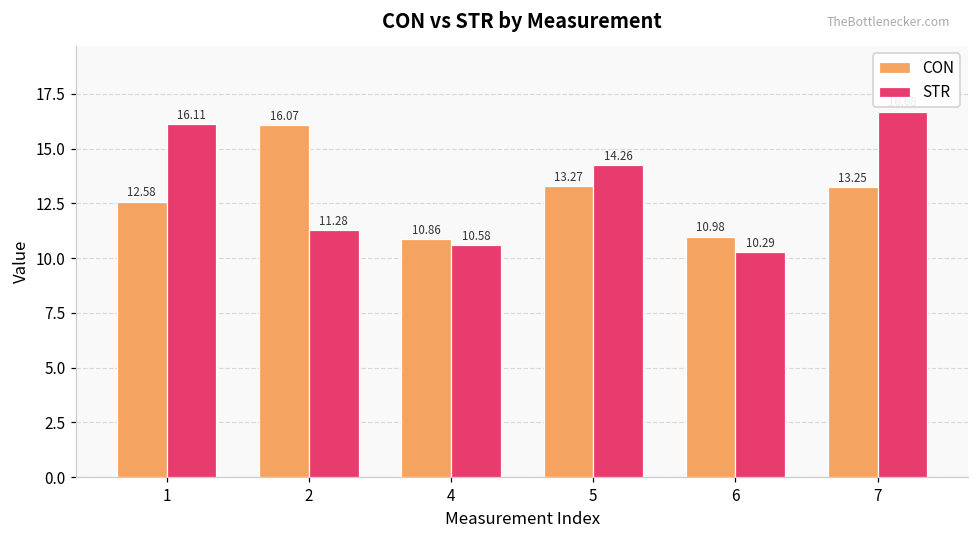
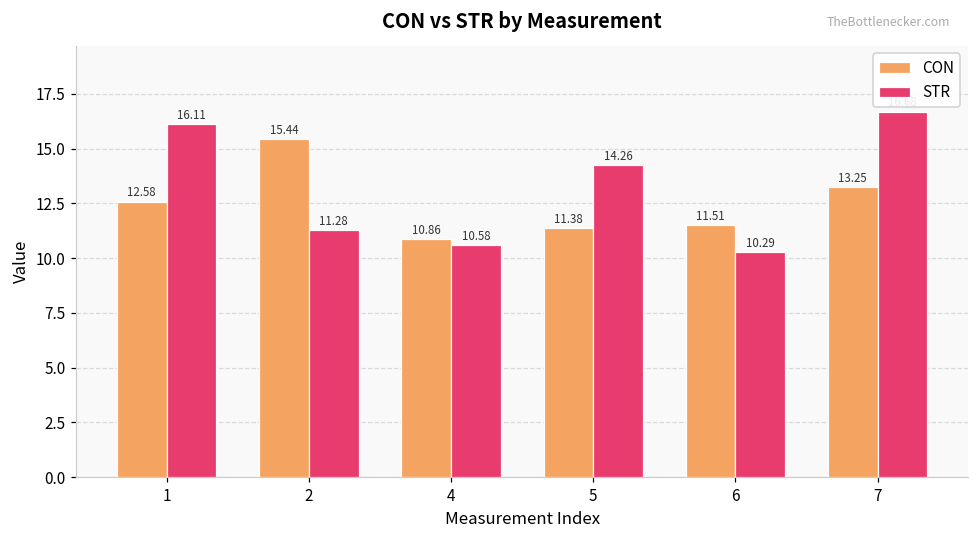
CON, 2: 16.07 -> 15.44
CON, 5: 13.27 -> 11.38
CON, 6: 10.98 -> 11.51
